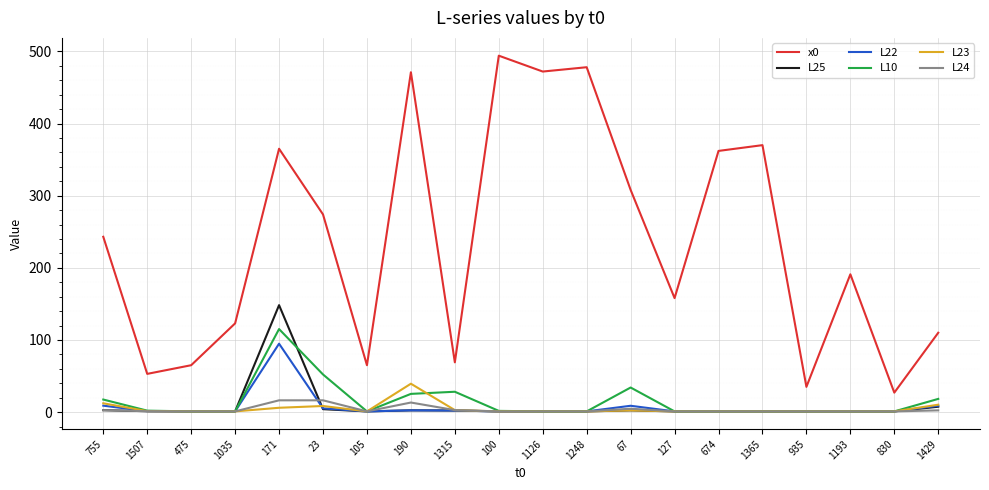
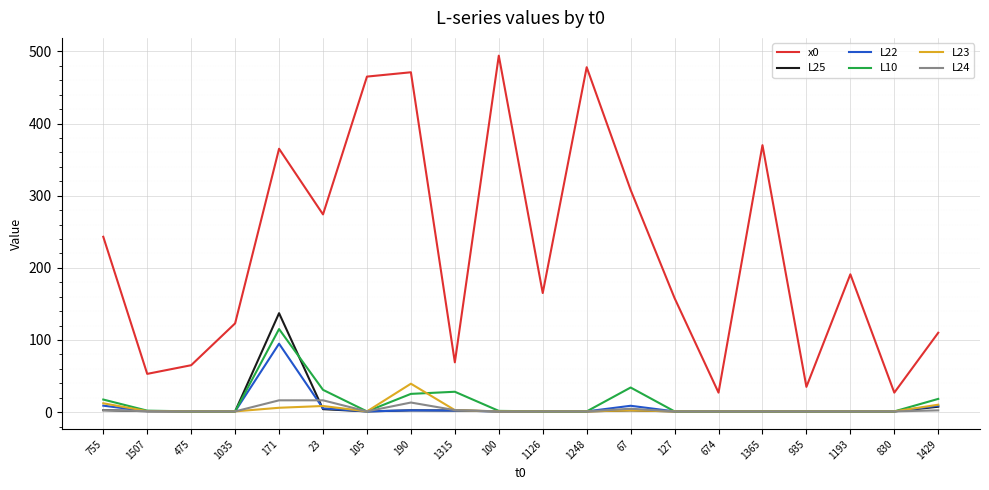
L25, 171: 150 -> 140
L10, 23: 50 -> 30
x0, 105: 70 -> 470
x0, 1126: 470 -> 170
x0, 674: 360 -> 30
